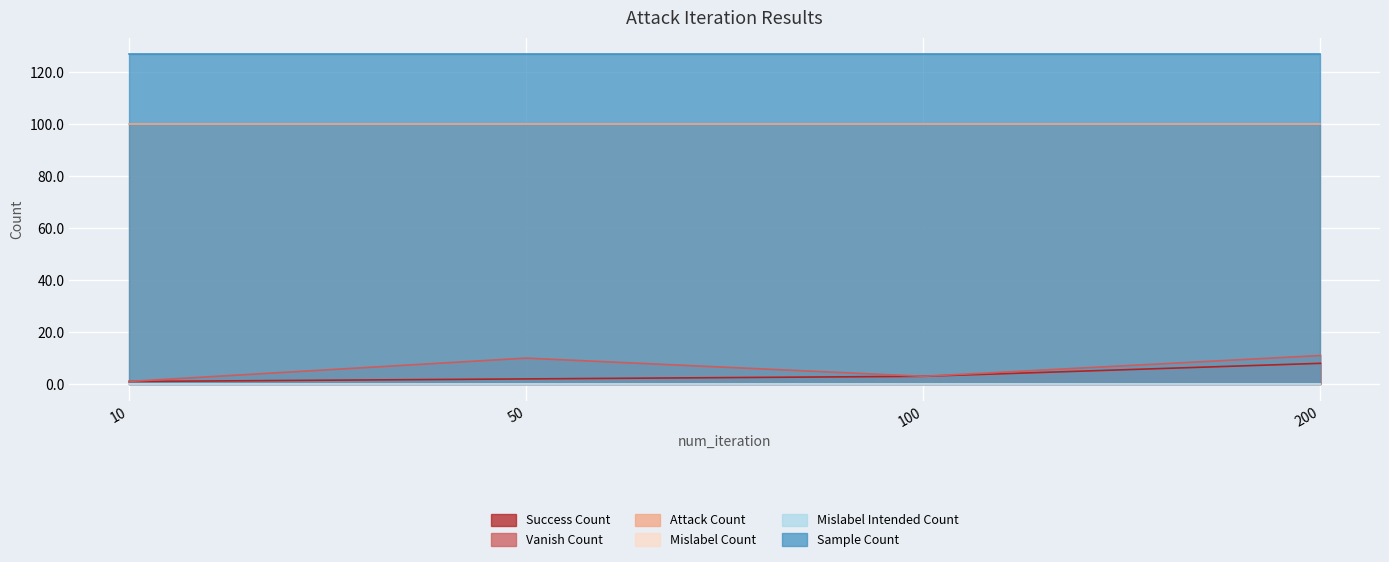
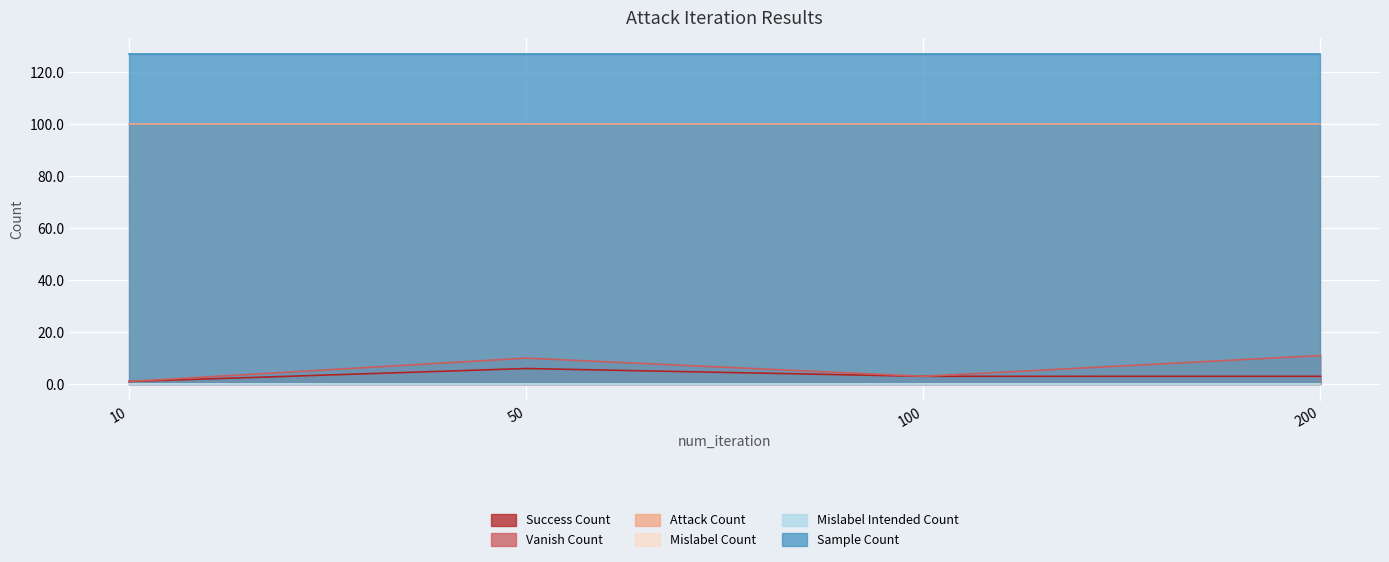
Success Count, 50: 2 -> 6
Success Count, 200: 8 -> 3
